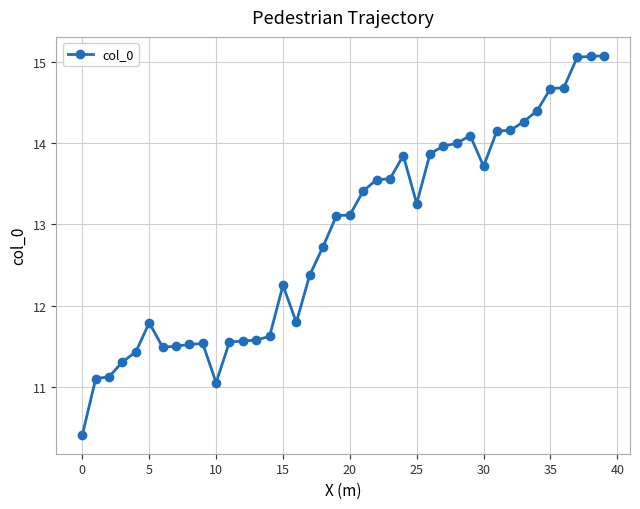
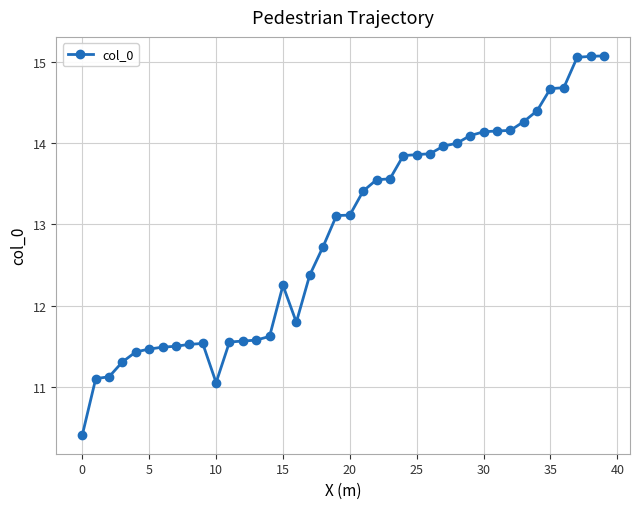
5: 11.8 -> 11.5
25: 13.3 -> 13.9
30: 13.7 -> 14.1
